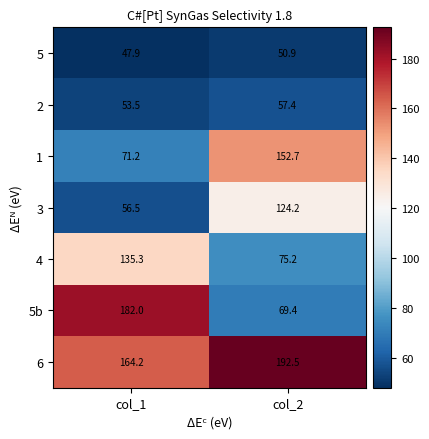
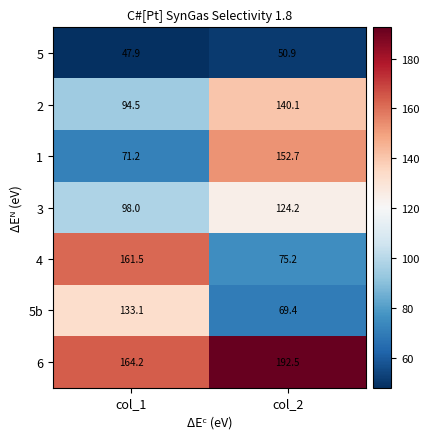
2, col_1: 53.5 -> 94.5
2, col_2: 57.4 -> 140.1
3, col_1: 56.5 -> 98.0
4, col_1: 135.3 -> 161.5
5b, col_1: 182.0 -> 133.1
